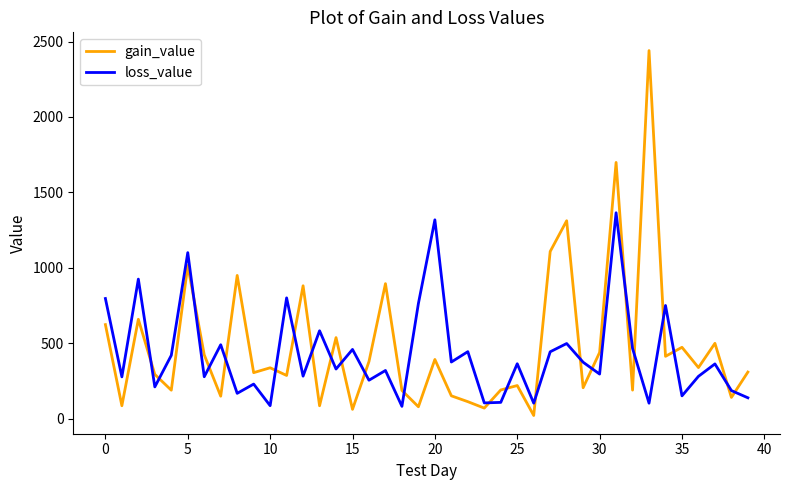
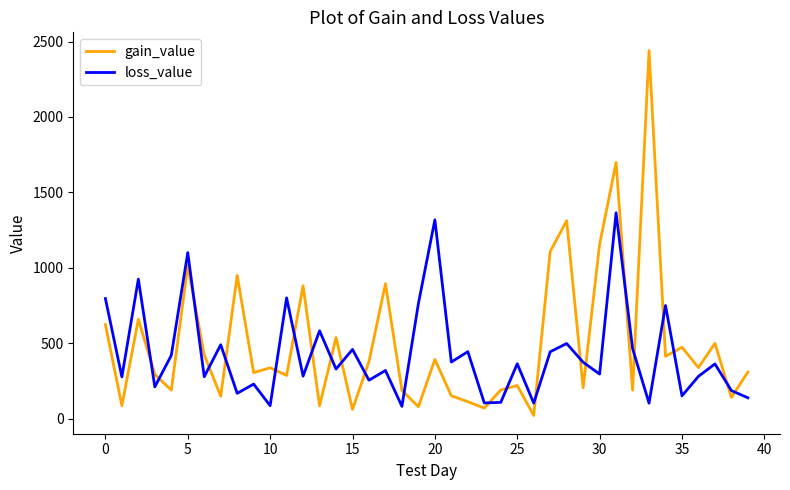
gain_value, 30: 440 -> 1160
